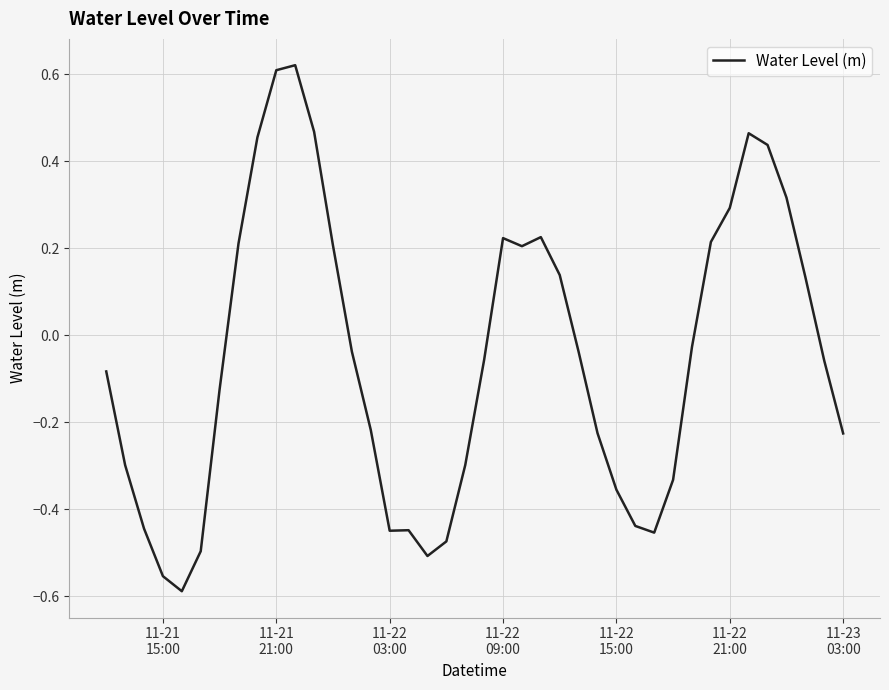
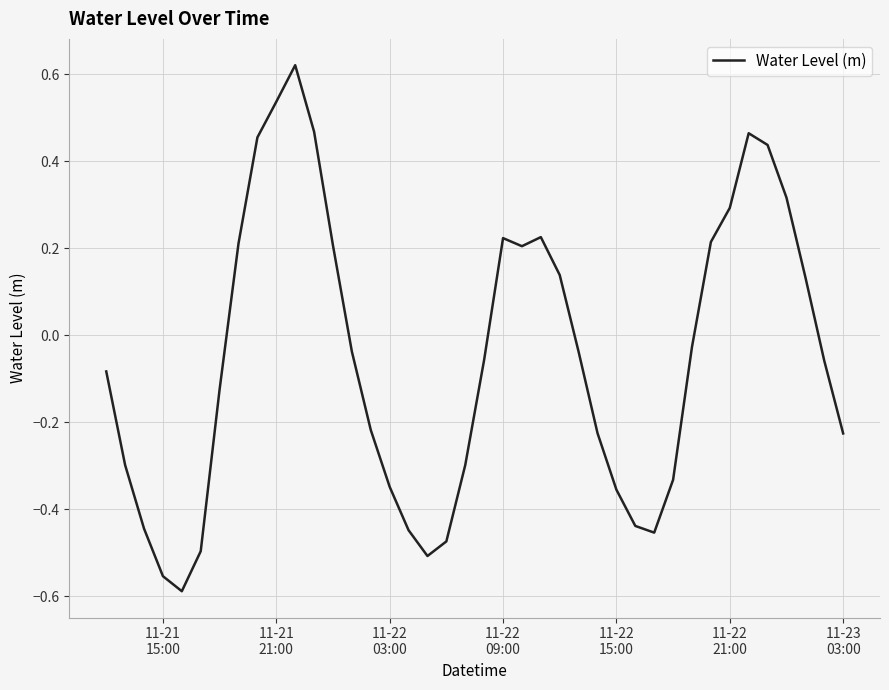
11-21 21:00: 0.61 -> 0.54
11-22 03:00: -0.45 -> -0.35
